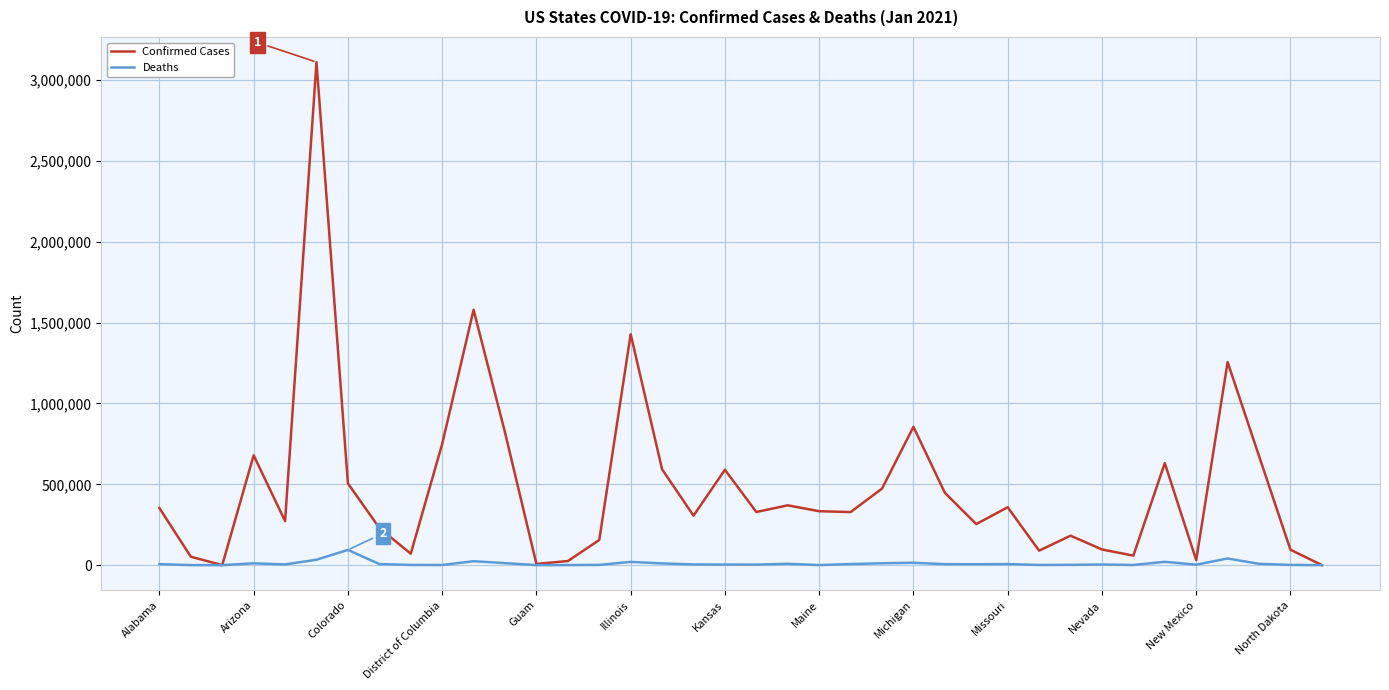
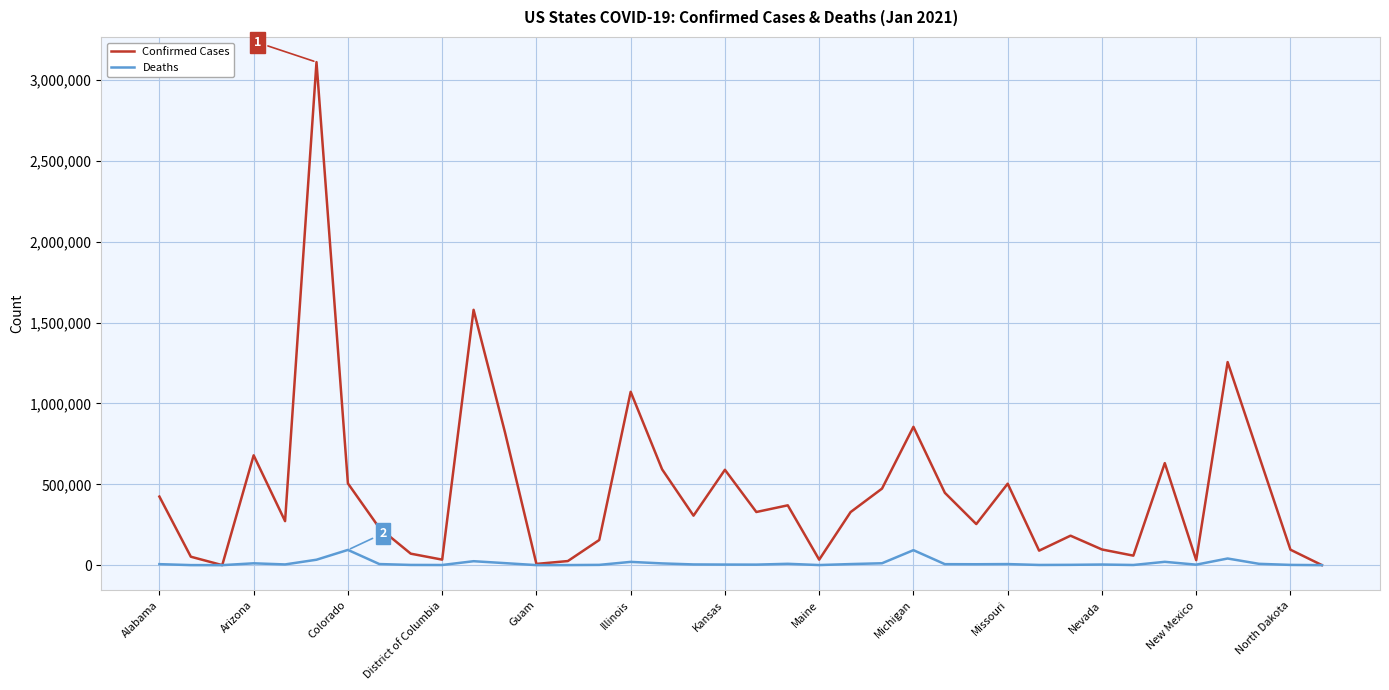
Confirmed Cases, Alabama: 350,000 -> 420,000
Confirmed Cases, District of Columbia: 750,000 -> 30,000
Confirmed Cases, Illinois: 1,430,000 -> 1,070,000
Confirmed Cases, Maine: 330,000 -> 30,000
Deaths, Michigan: 10,000 -> 90,000
Confirmed Cases, Missouri: 360,000 -> 500,000
